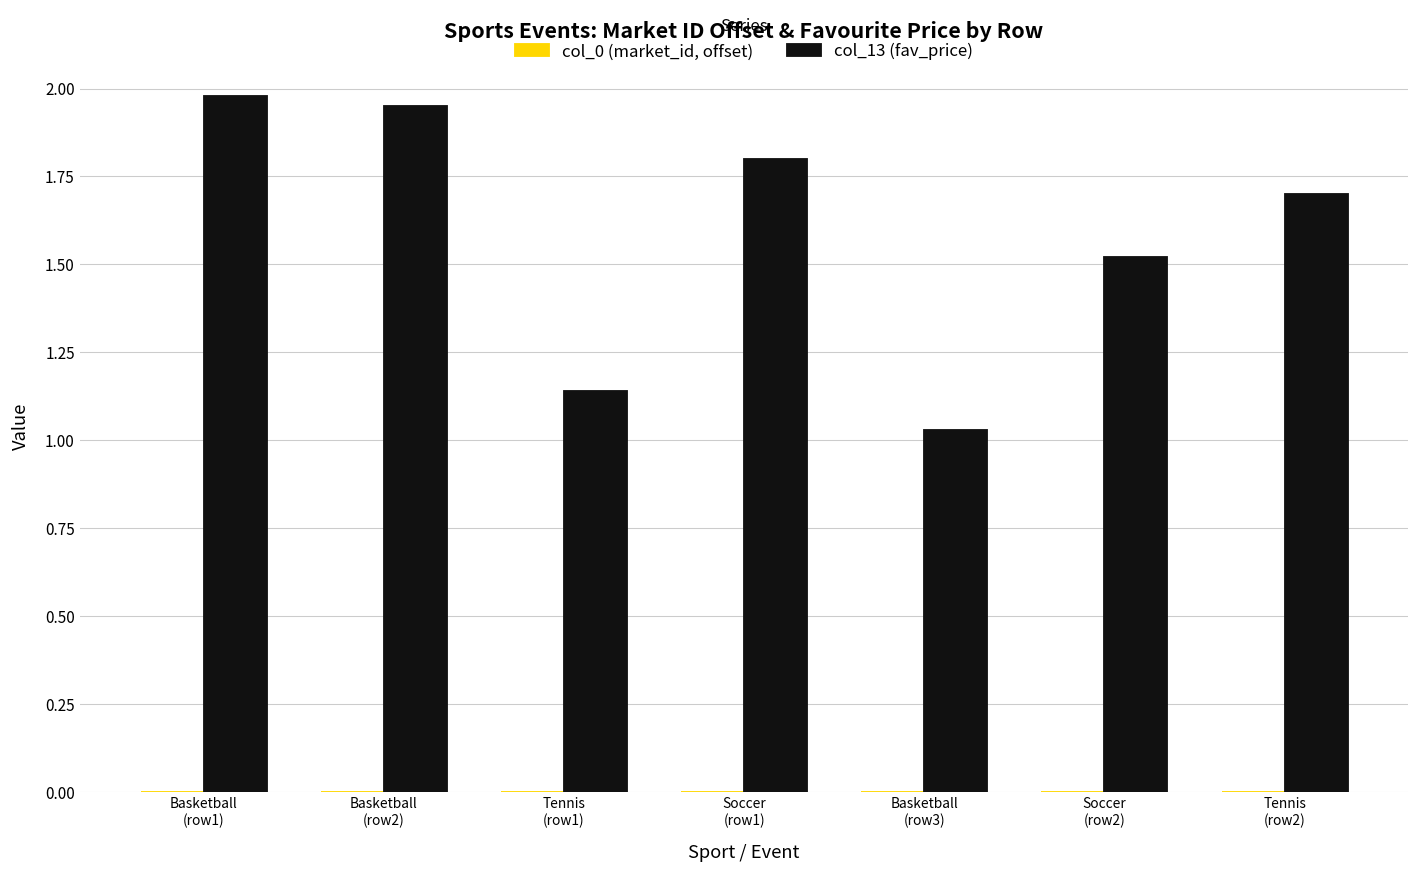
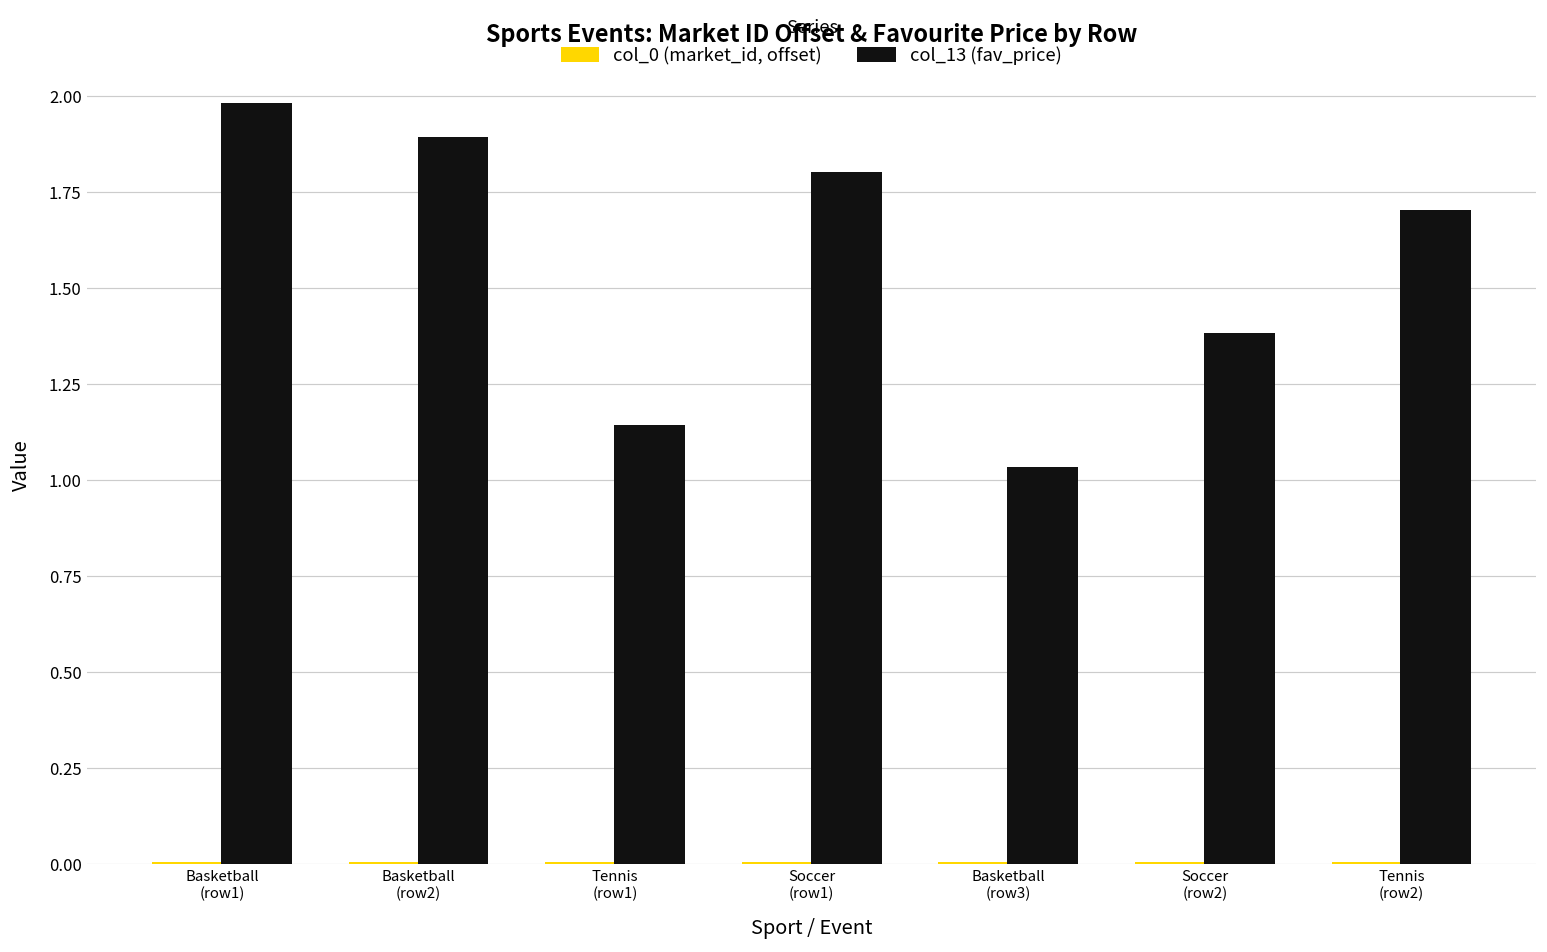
col_13 (fav_price), Basketball (row2): 1.95 -> 1.89
col_13 (fav_price), Soccer (row2): 1.52 -> 1.38
